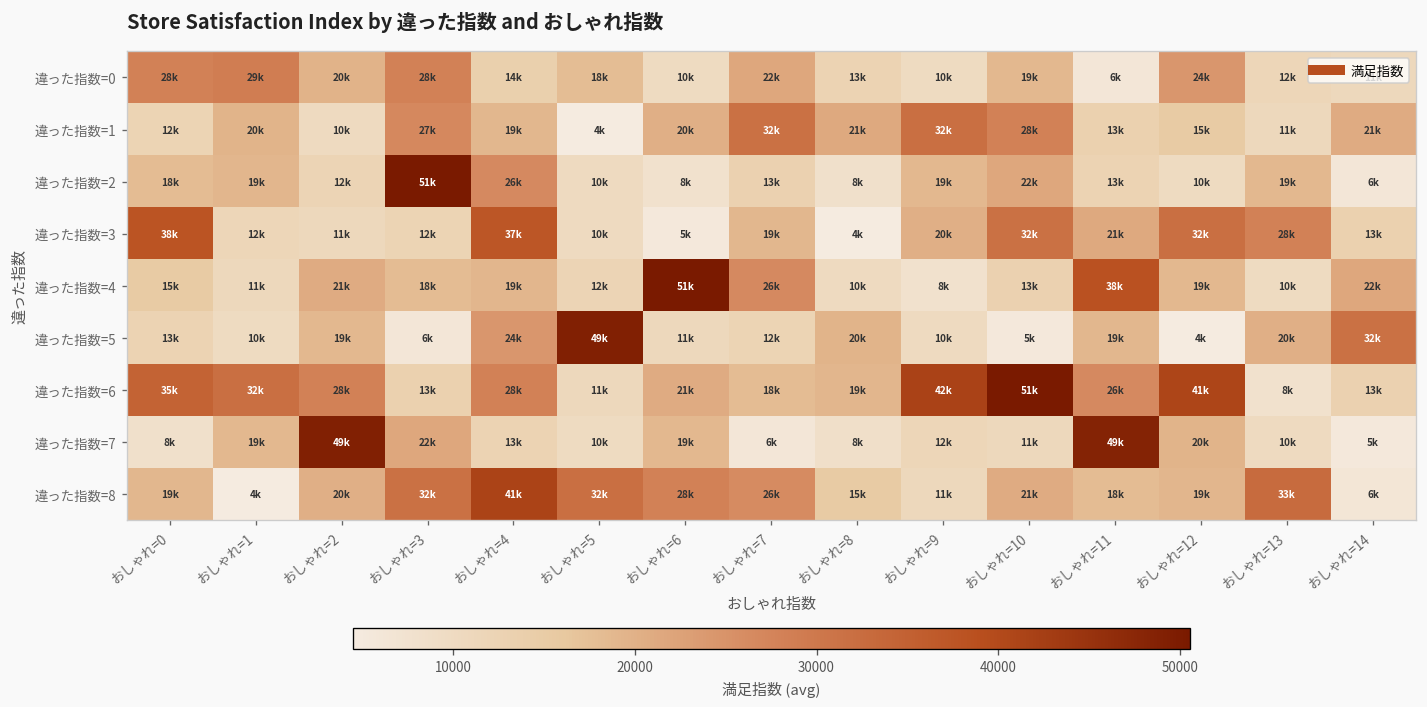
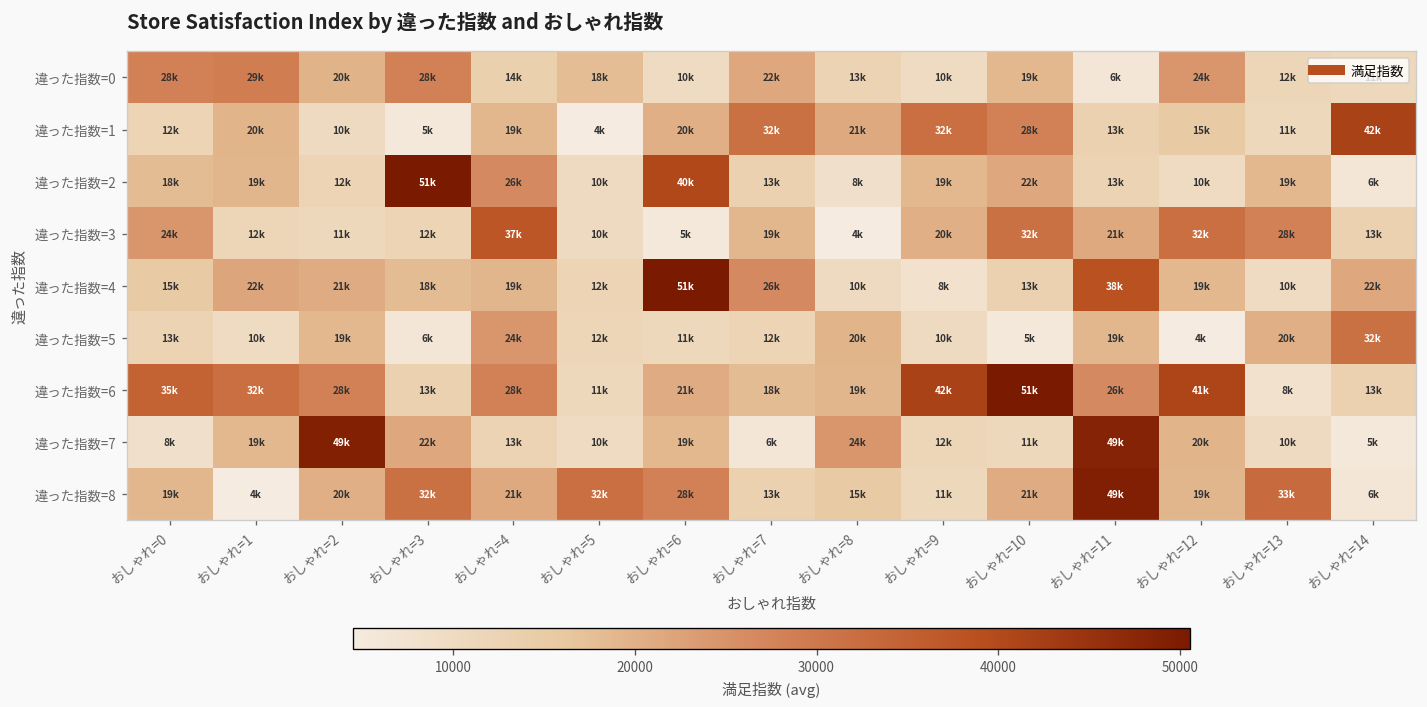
違った指数=1, おしゃれ=3: 27k -> 5k
違った指数=1, おしゃれ=14: 21k -> 42k
違った指数=2, おしゃれ=6: 8k -> 40k
違った指数=3, おしゃれ=0: 38k -> 24k
違った指数=4, おしゃれ=1: 11k -> 22k
違った指数=5, おしゃれ=5: 49k -> 12k
違った指数=7, おしゃれ=8: 8k -> 24k
違った指数=8, おしゃれ=4: 41k -> 21k
違った指数=8, おしゃれ=7: 26k -> 13k
違った指数=8, おしゃれ=11: 18k -> 49k
